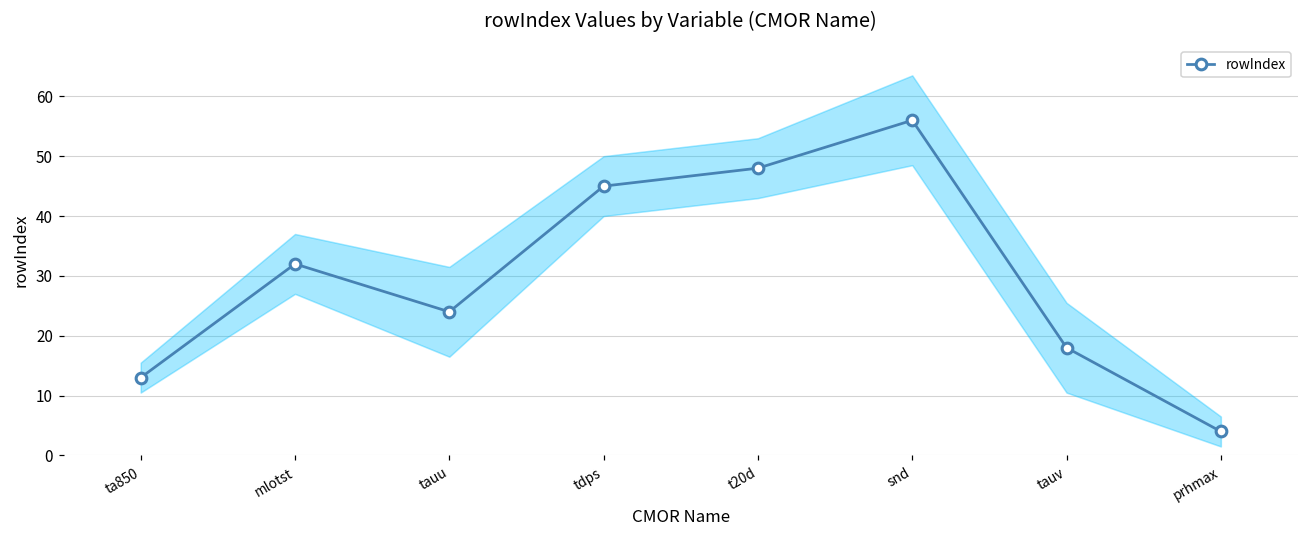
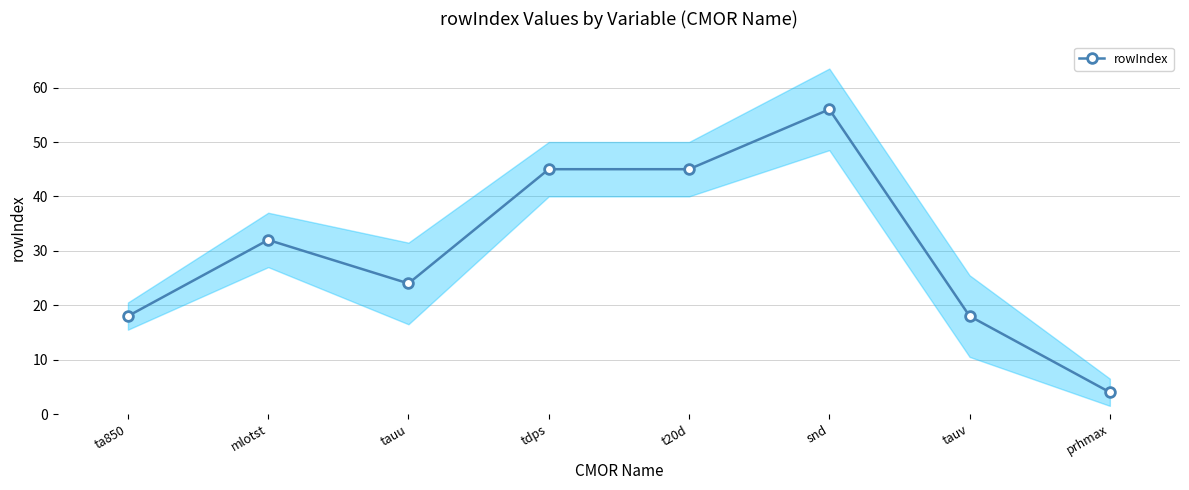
rowIndex, ta850: 13 -> 18
rowIndex, t20d: 48 -> 45
